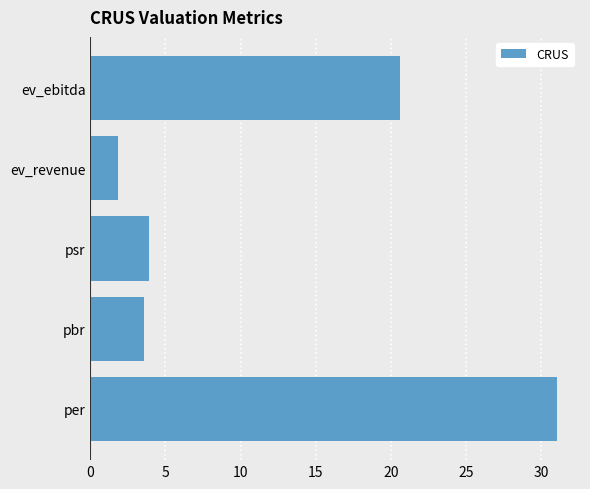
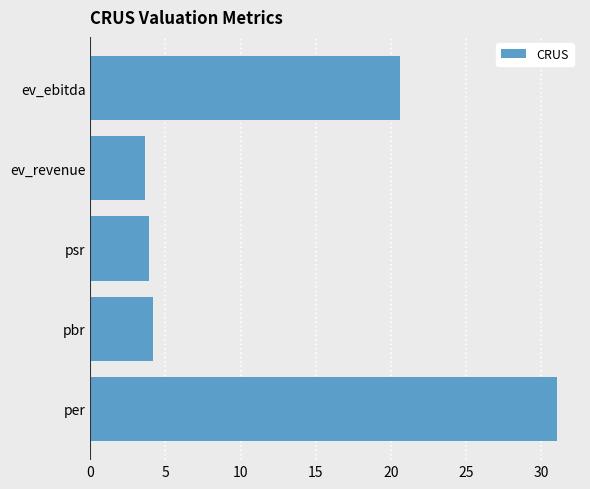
ev_revenue: 1.8 -> 3.6
pbr: 3.5 -> 4.2
